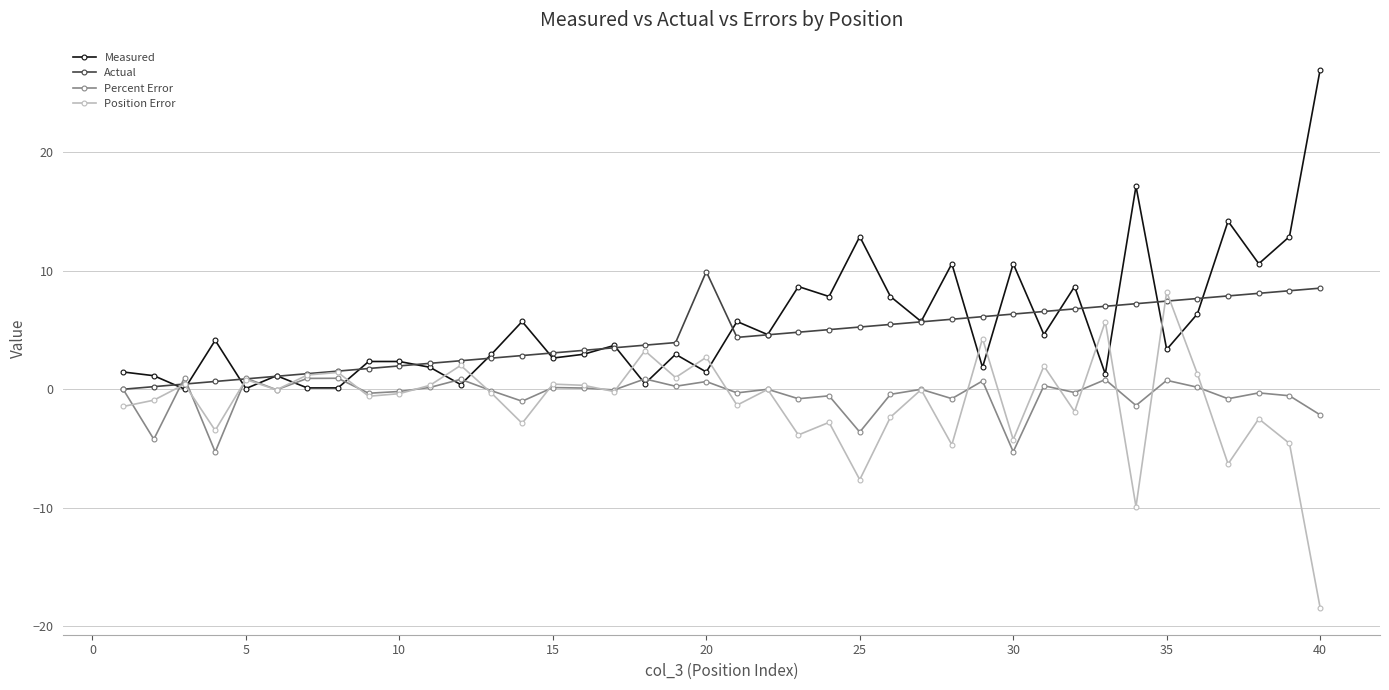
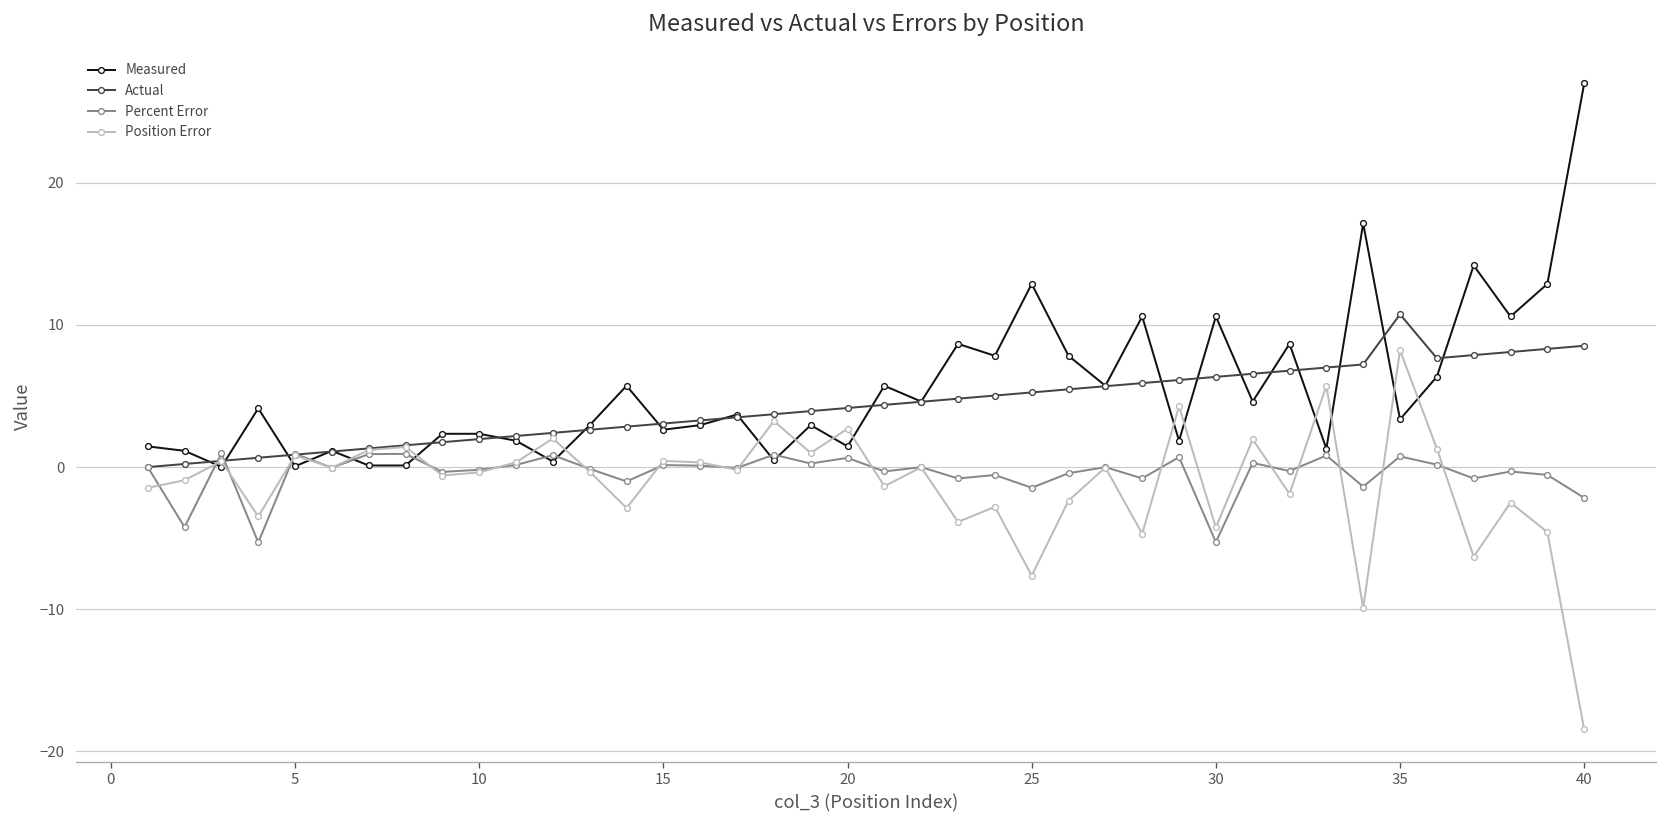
Actual, 20: 9.9 -> 4.2
Percent Error, 25: -3.6 -> -1.5
Actual, 35: 7.4 -> 10.7
